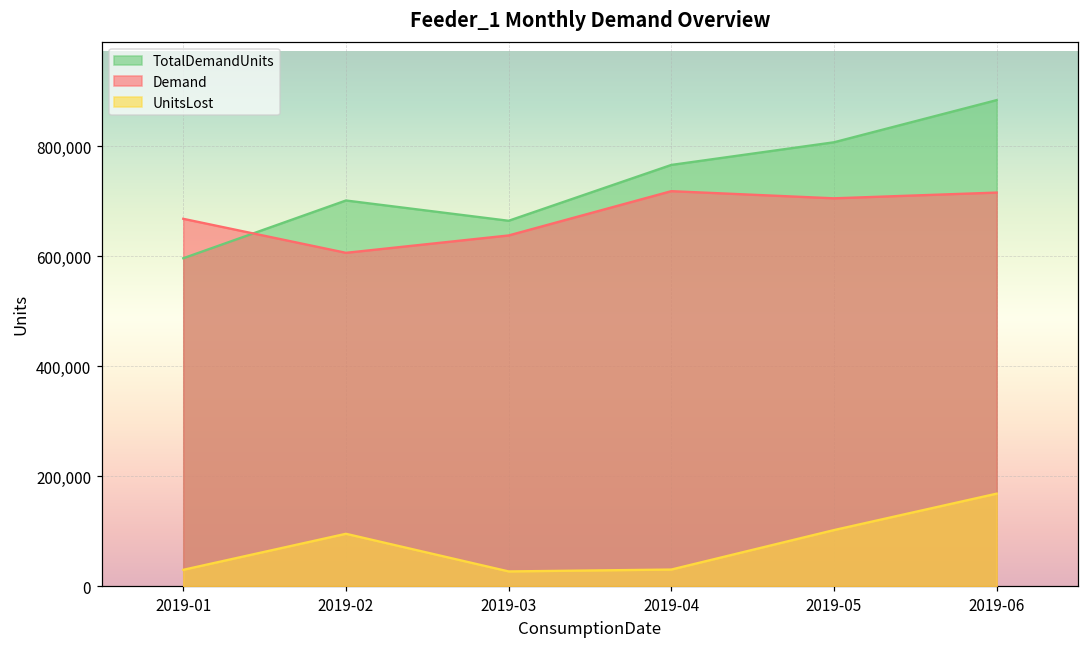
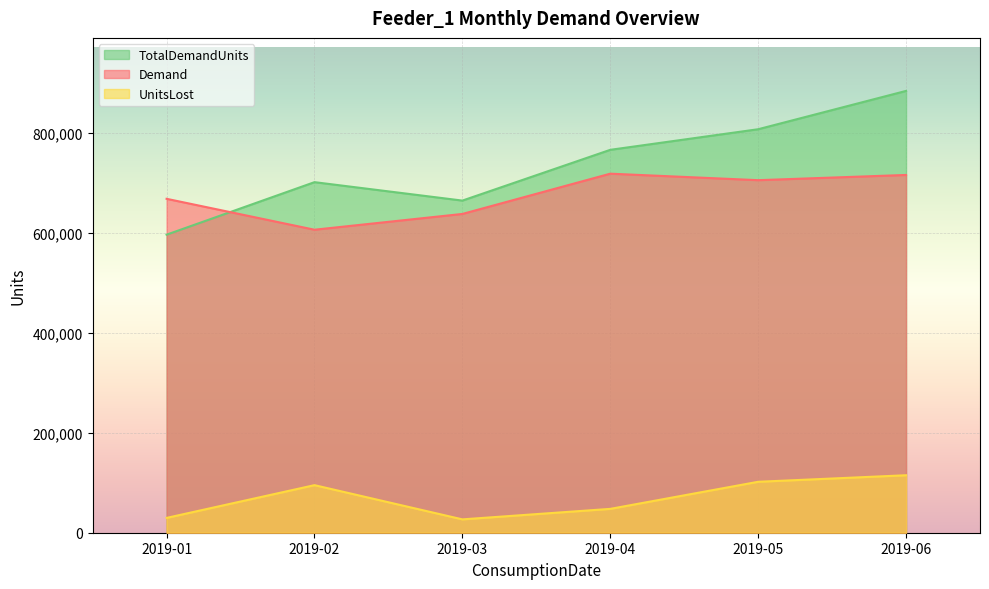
UnitsLost, 2019-04: 30,000 -> 50,000
UnitsLost, 2019-06: 170,000 -> 110,000
